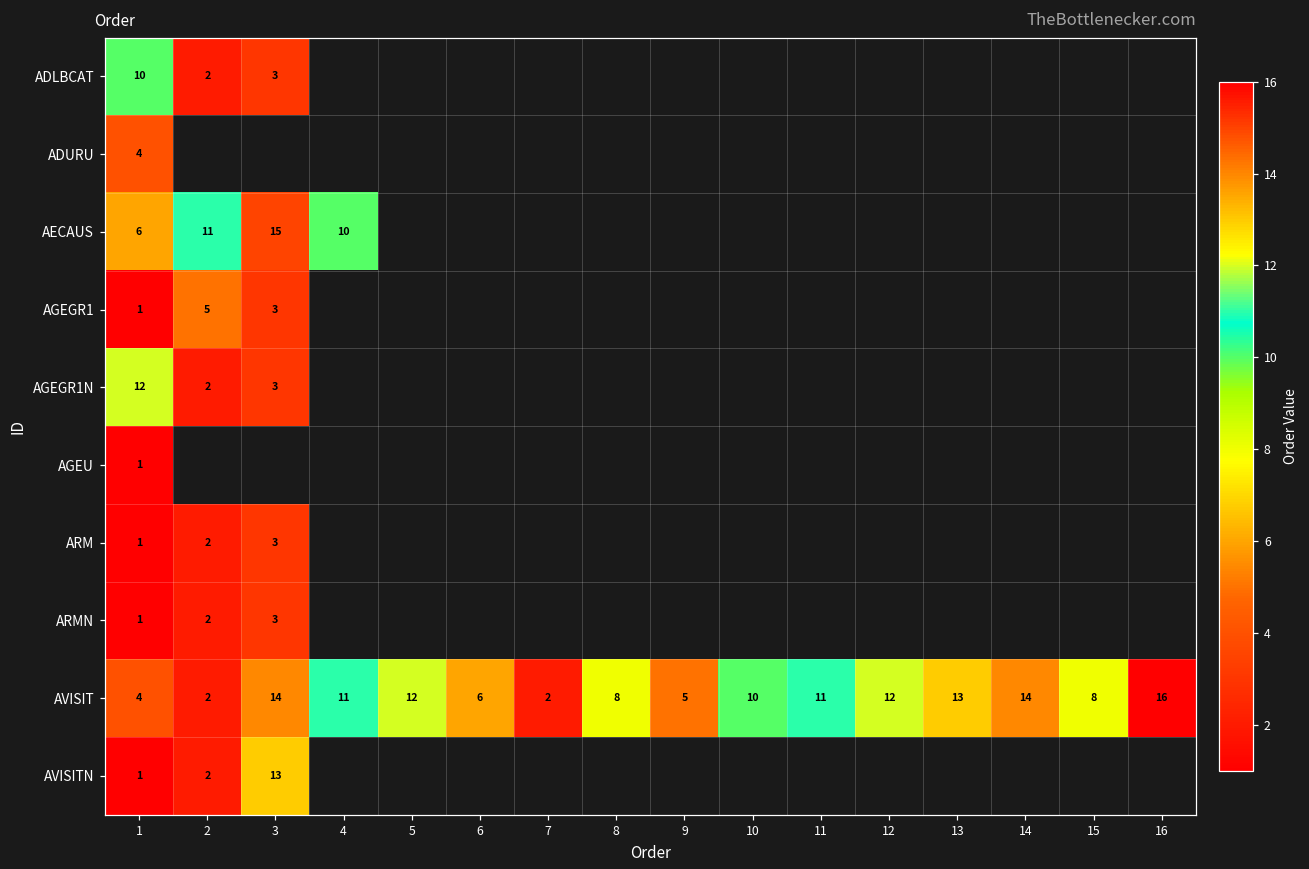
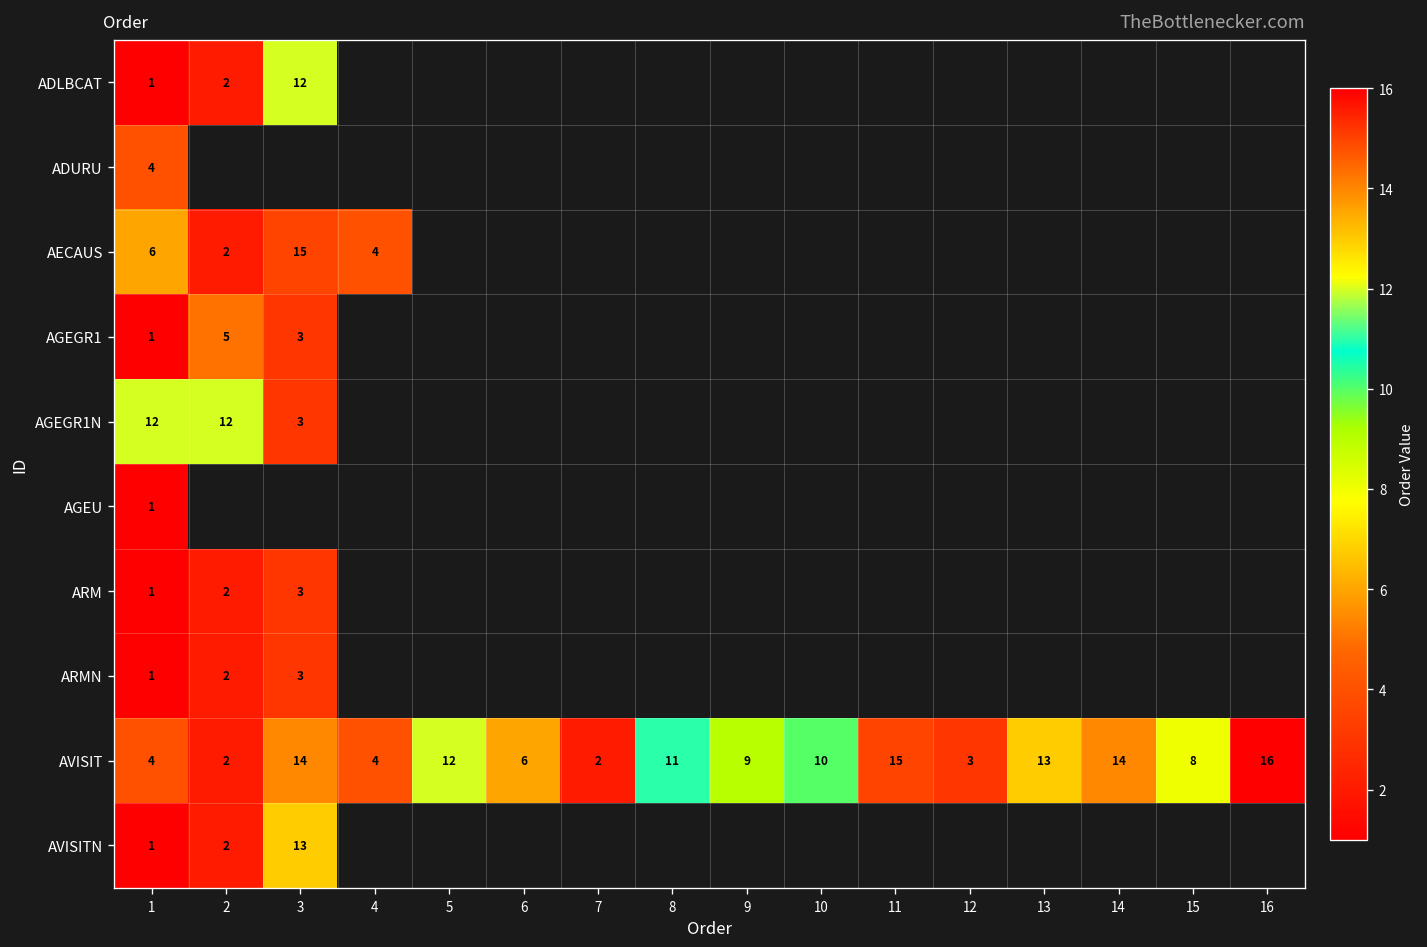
ADLBCAT, 1: 10 -> 1
ADLBCAT, 3: 3 -> 12
AECAUS, 2: 11 -> 2
AECAUS, 4: 10 -> 4
AGEGR1N, 2: 2 -> 12
AVISIT, 4: 11 -> 4
AVISIT, 8: 8 -> 11
AVISIT, 9: 5 -> 9
AVISIT, 11: 11 -> 15
AVISIT, 12: 12 -> 3
